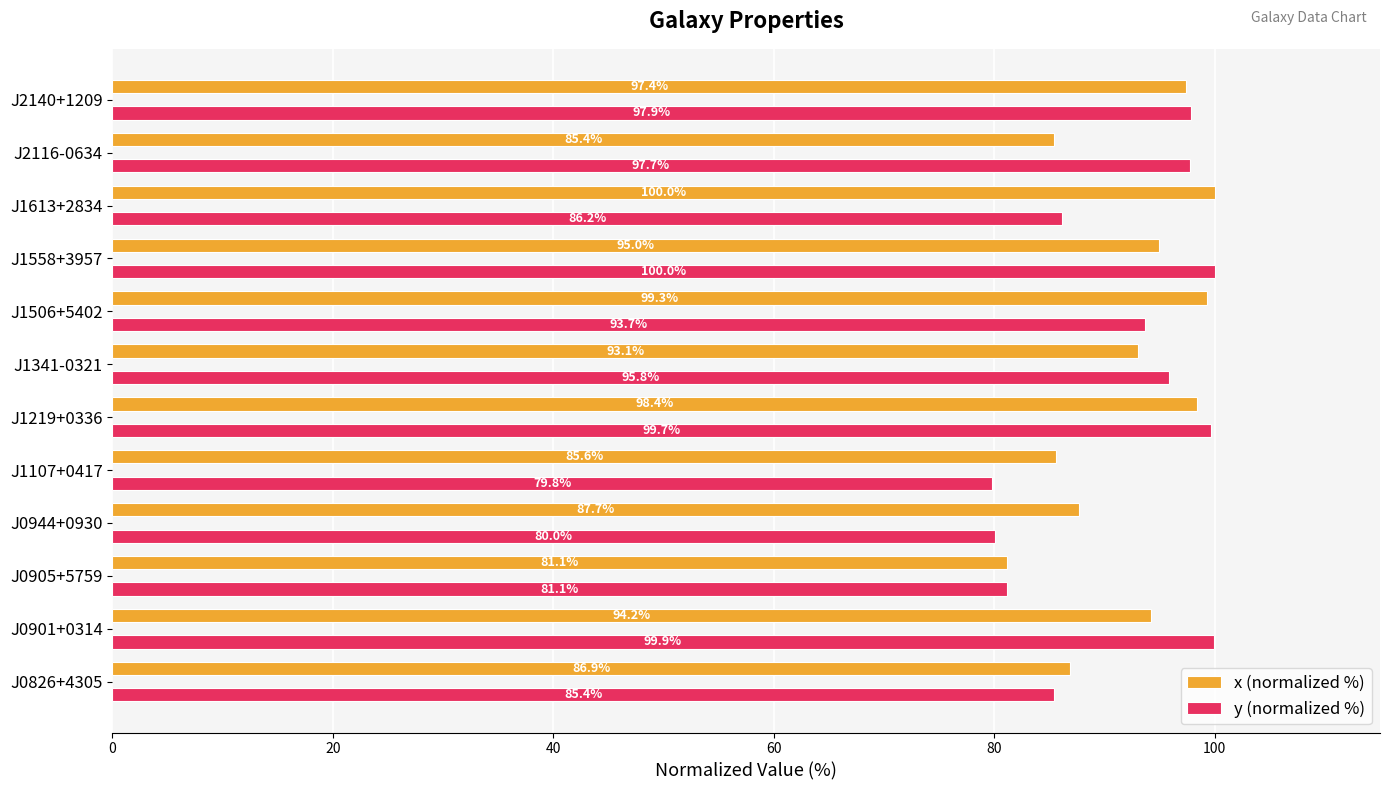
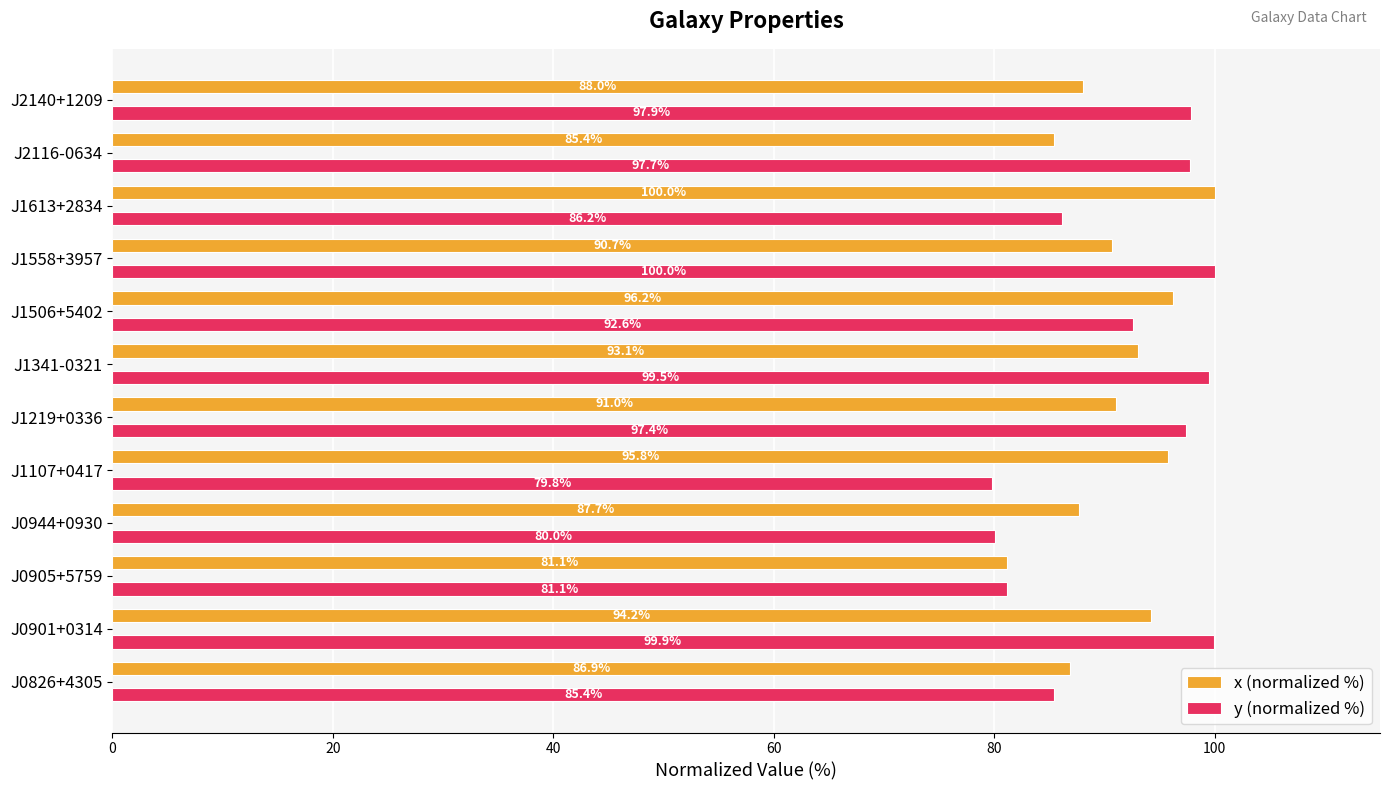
x (normalized %), J2140+1209: 97.4% -> 88.0%
x (normalized %), J1558+3957: 95.0% -> 90.7%
x (normalized %), J1506+5402: 99.3% -> 96.2%
y (normalized %), J1506+5402: 93.7% -> 92.6%
y (normalized %), J1341-0321: 95.8% -> 99.5%
x (normalized %), J1219+0336: 98.4% -> 91.0%
y (normalized %), J1219+0336: 99.7% -> 97.4%
x (normalized %), J1107+0417: 85.6% -> 95.8%
